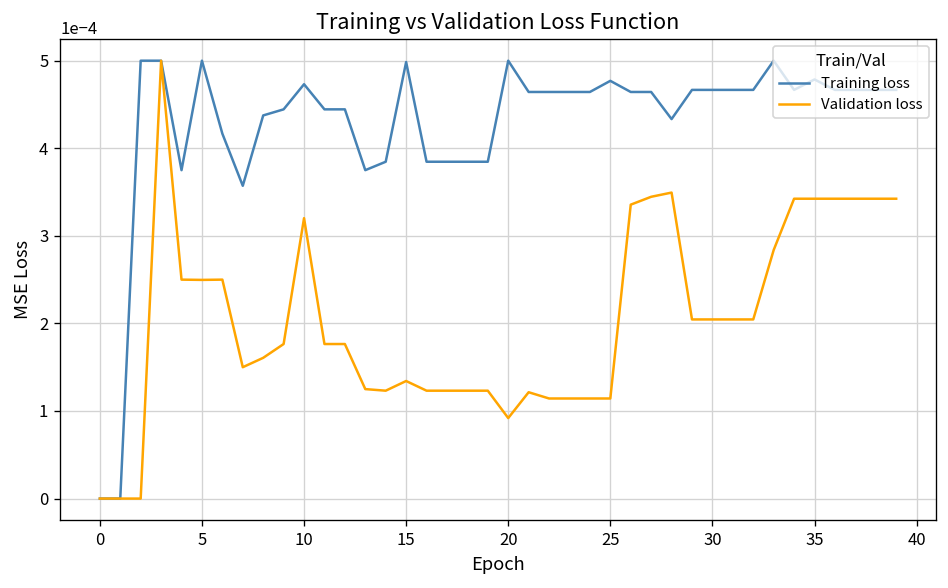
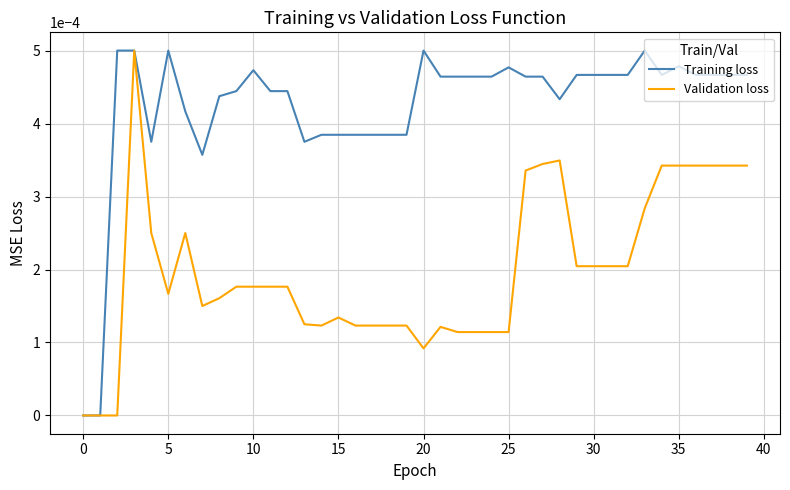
Validation loss, 5: 0.00025 -> 0.00017
Validation loss, 10: 0.00032 -> 0.00018
Training loss, 15: 0.00050 -> 0.00038
